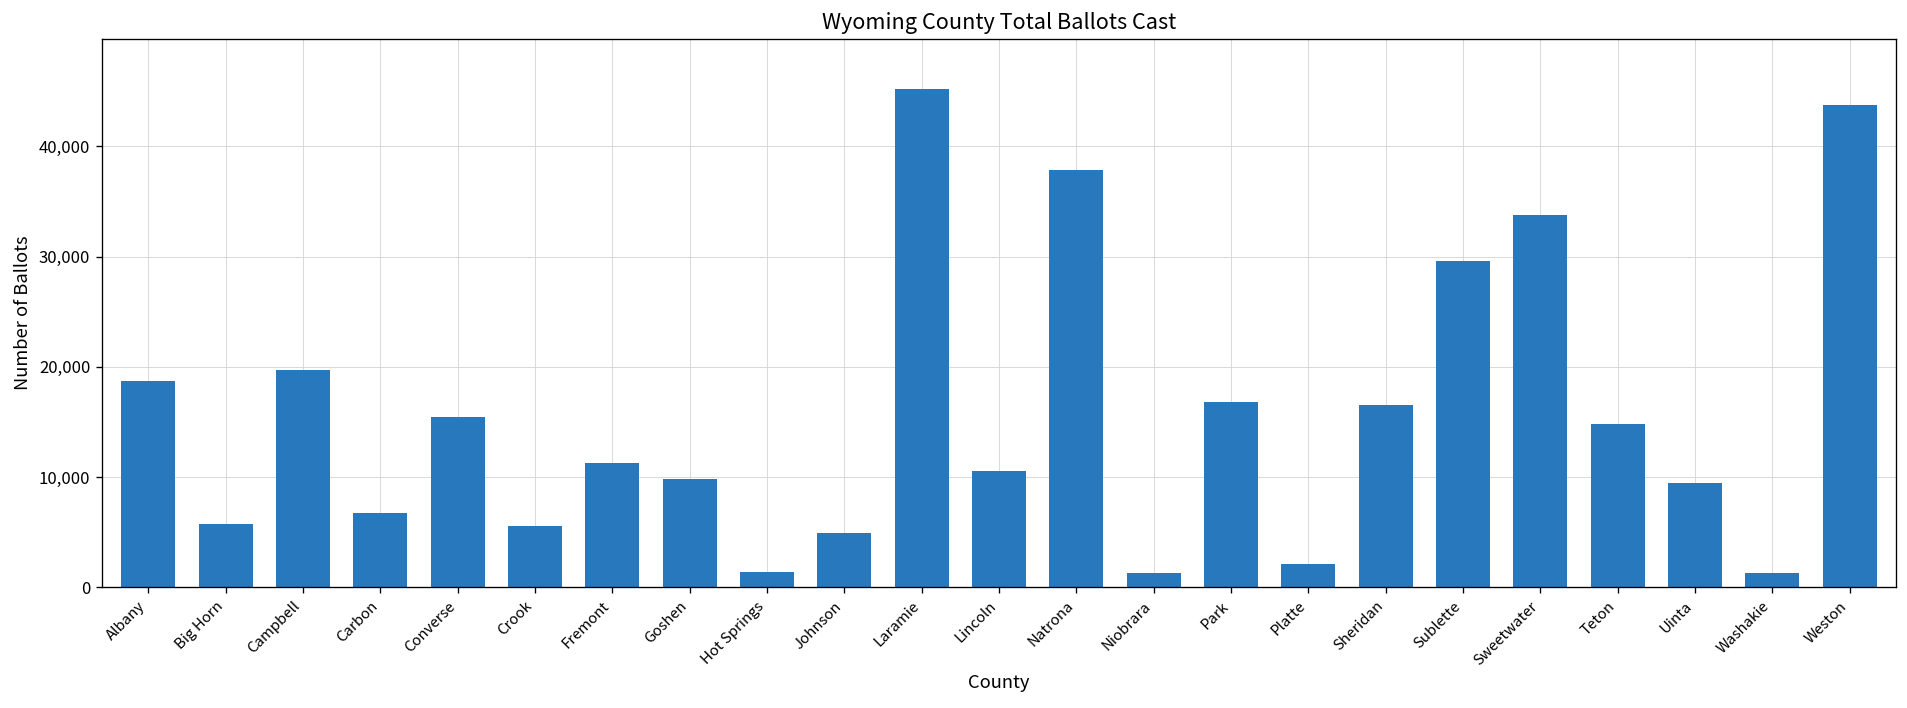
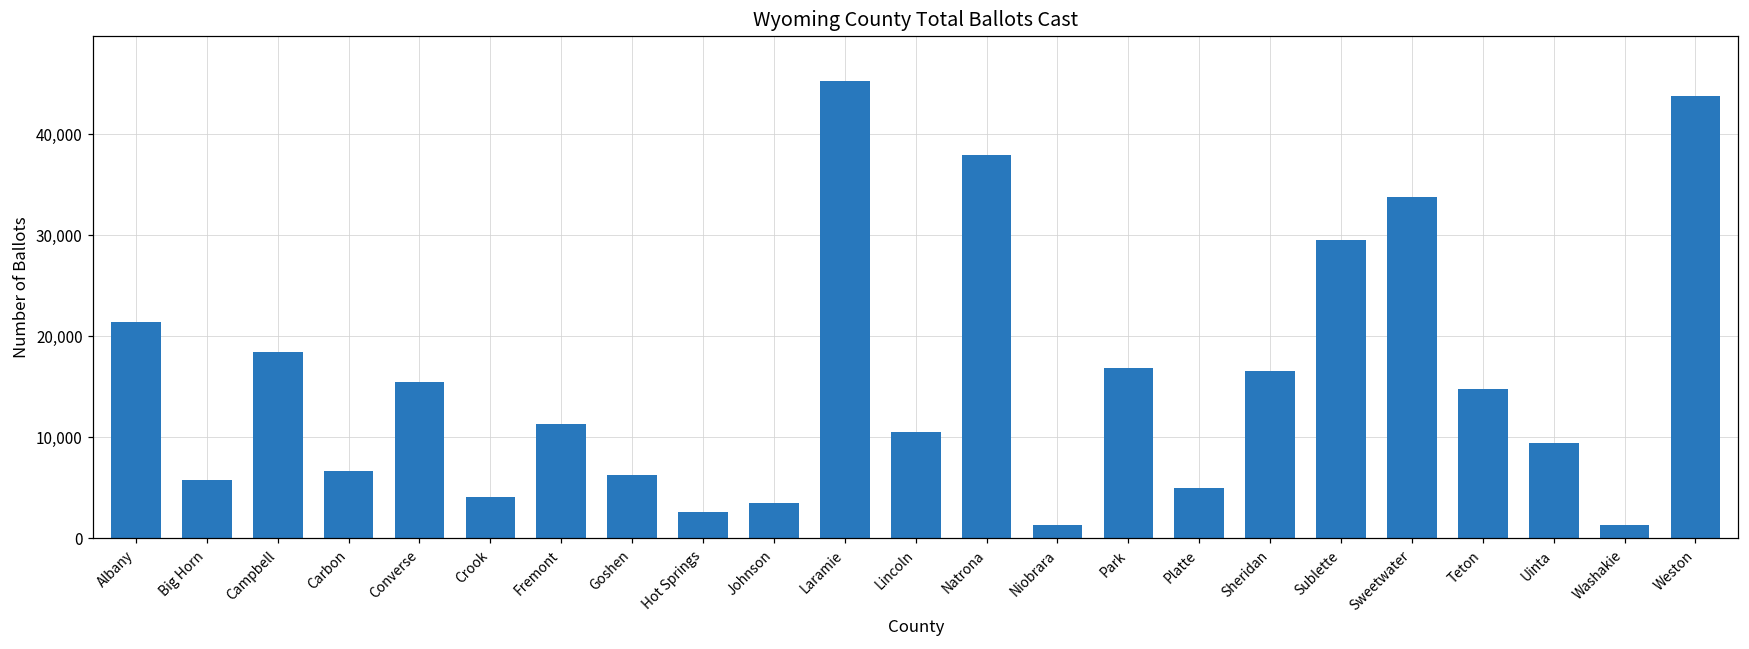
Albany: 19,000 -> 21,000
Campbell: 20,000 -> 18,000
Crook: 6,000 -> 4,000
Goshen: 10,000 -> 6,000
Hot Springs: 1,000 -> 3,000
Johnson: 5,000 -> 3,000
Platte: 2,000 -> 5,000
